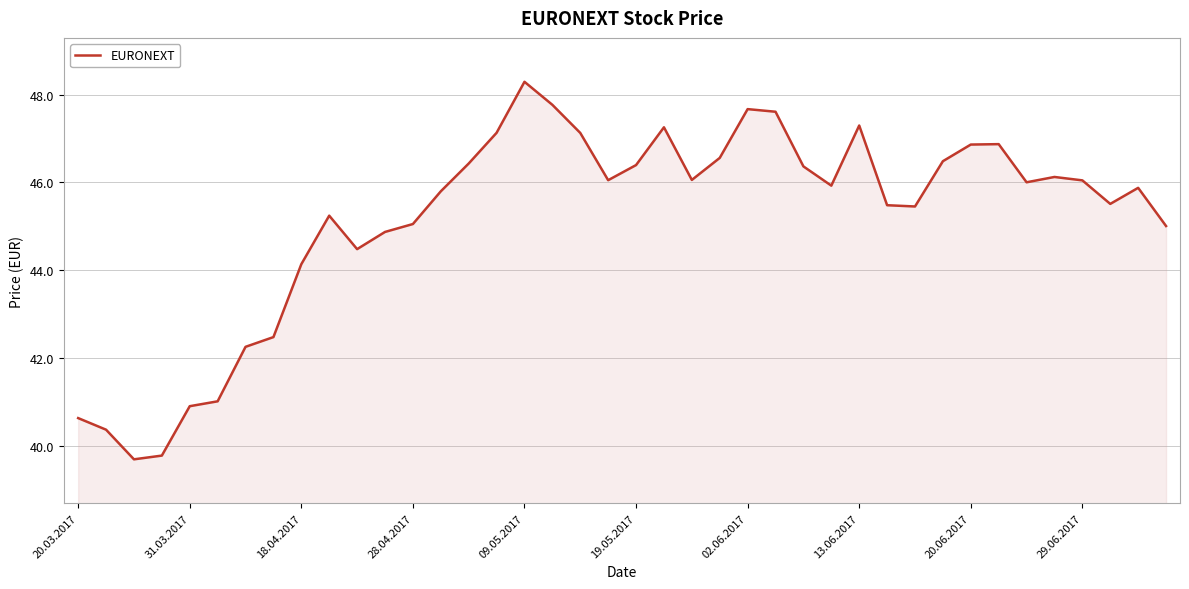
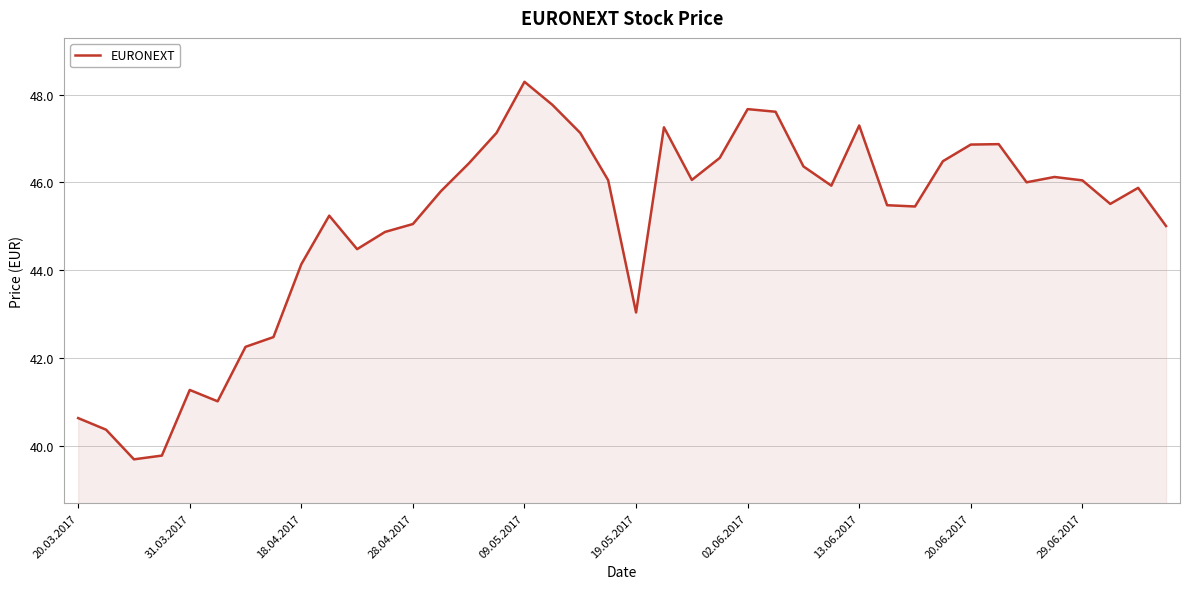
31.03.2017: 40.9 -> 41.3
19.05.2017: 46.4 -> 43.0
